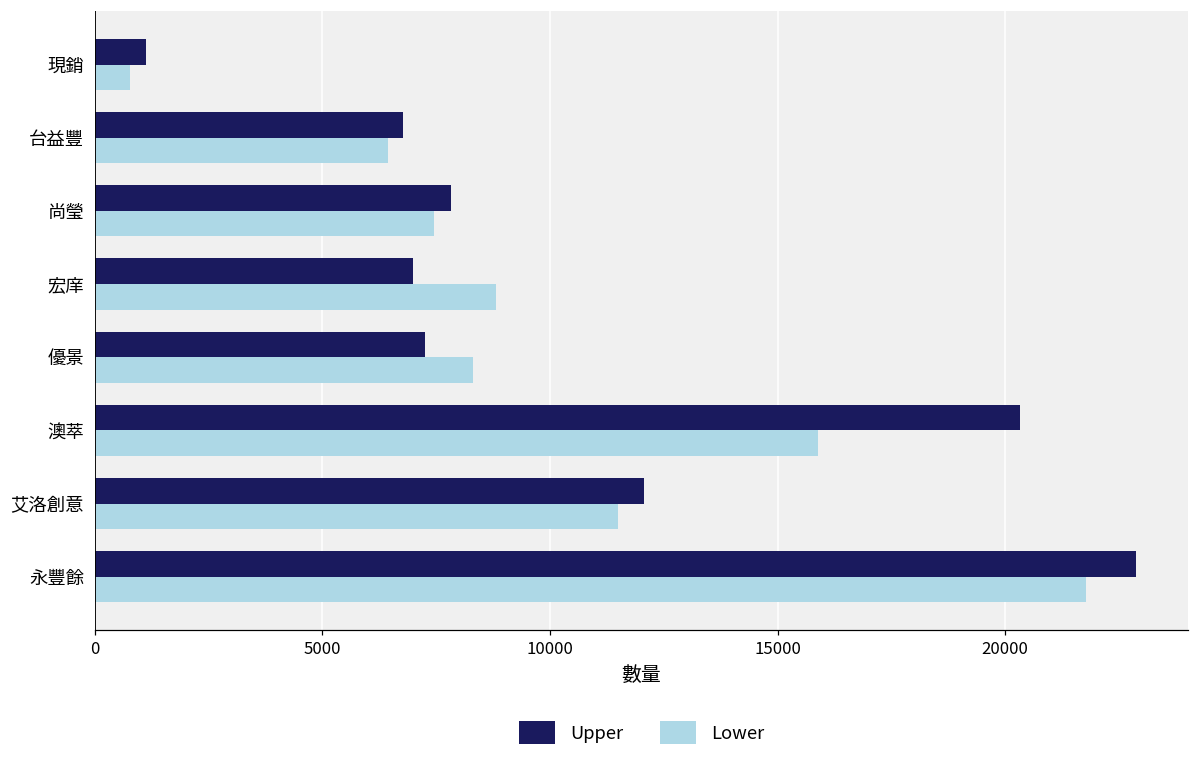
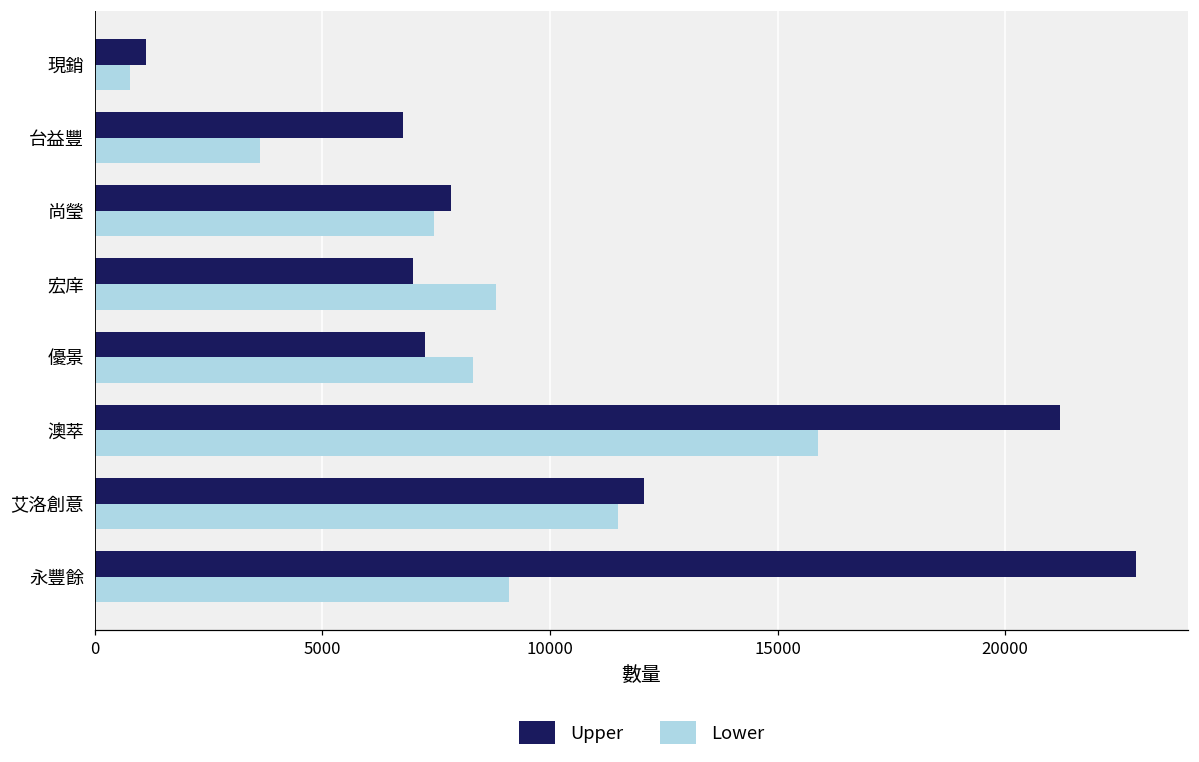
Lower, 台益豐: 6400 -> 3600
Upper, 澳萃: 20300 -> 21200
Lower, 永豐餘: 21800 -> 9100
